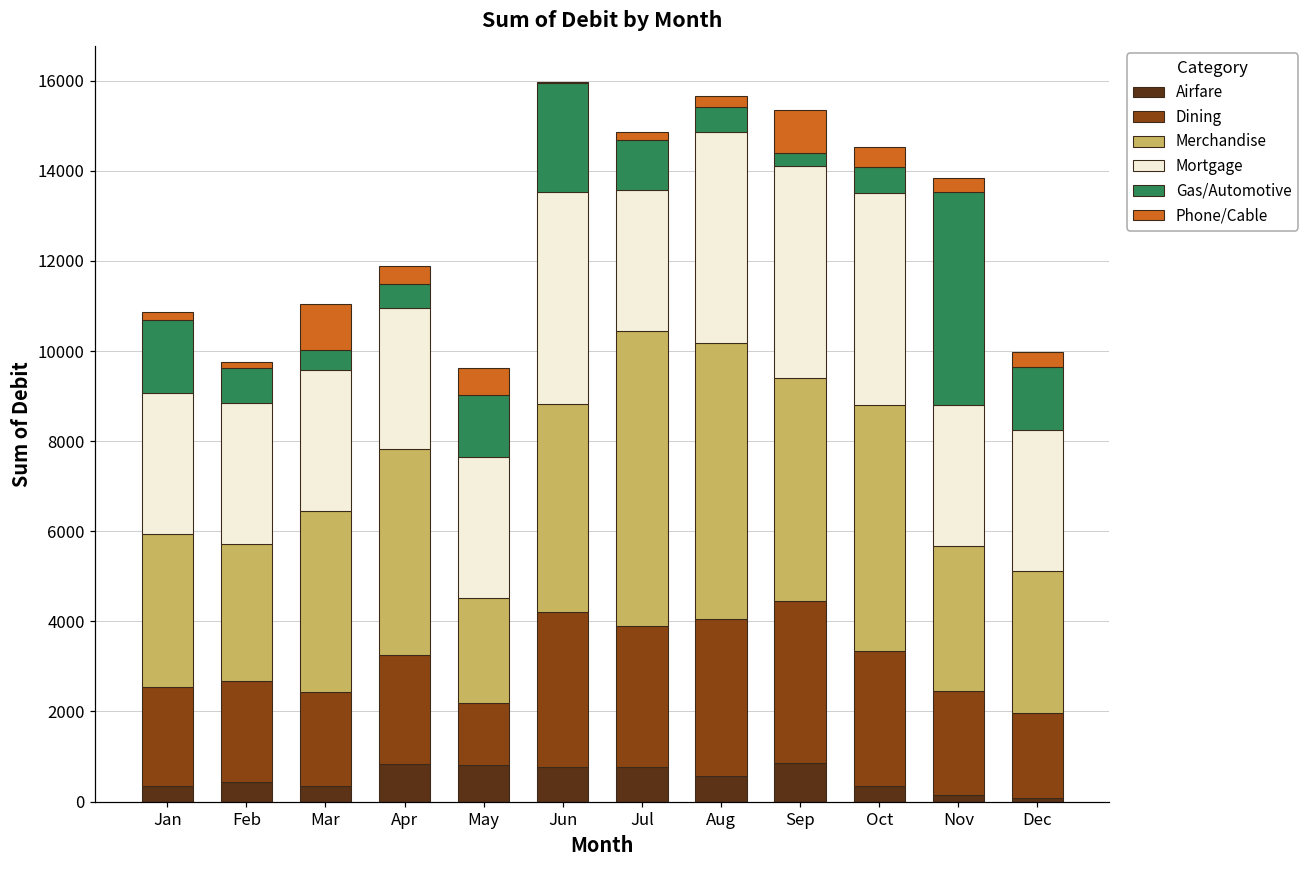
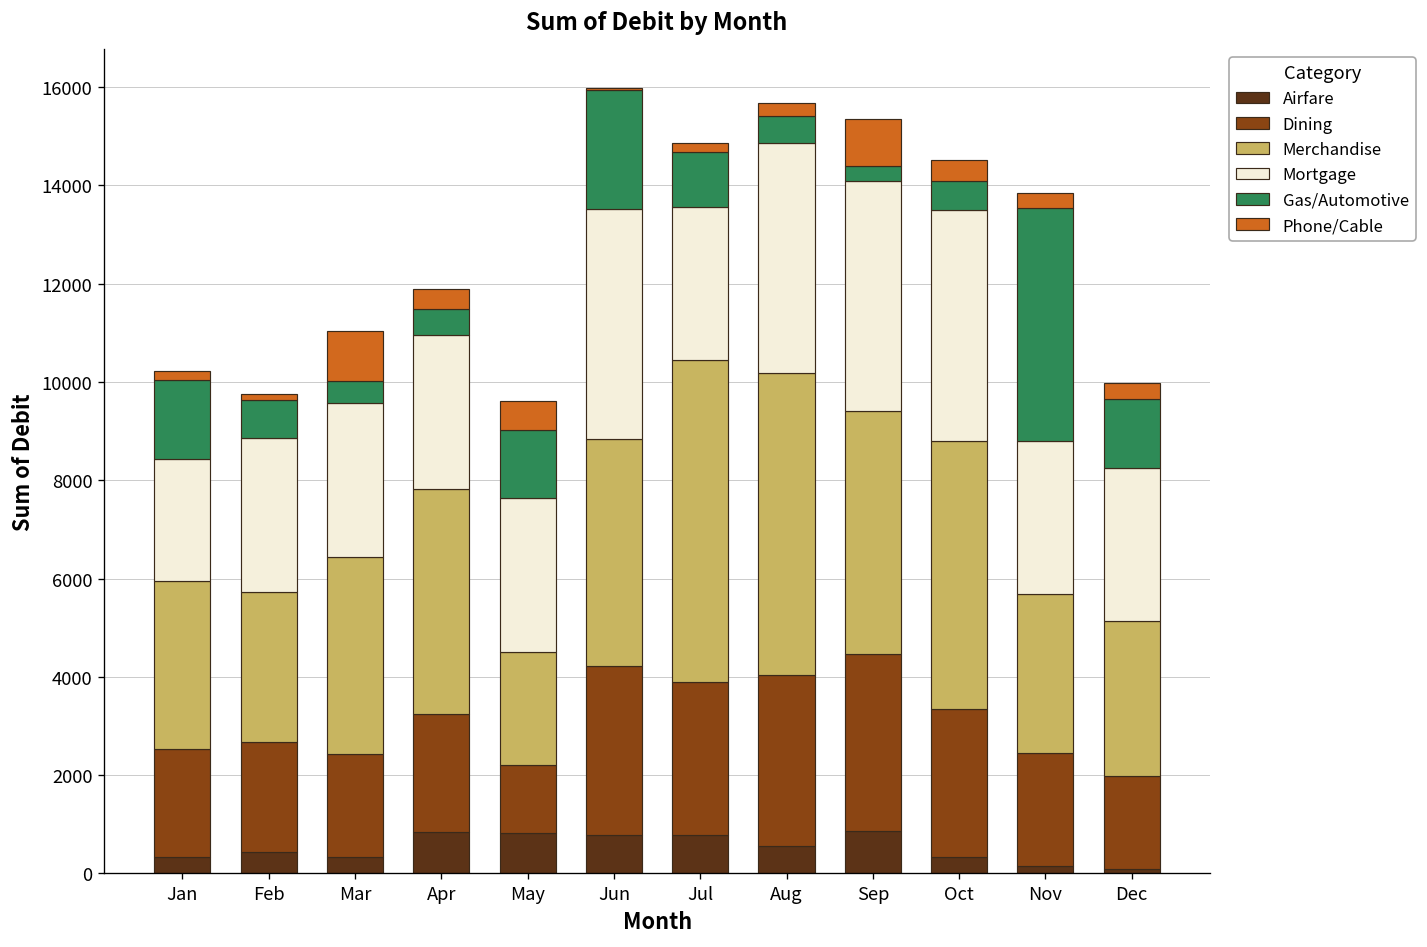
Mortgage, Jan: 3100 -> 2500
